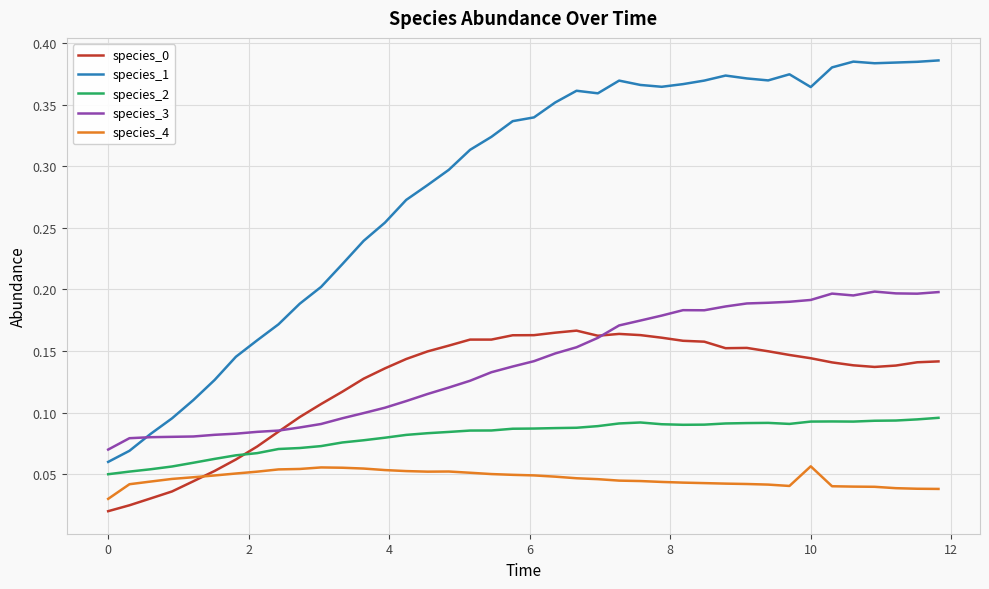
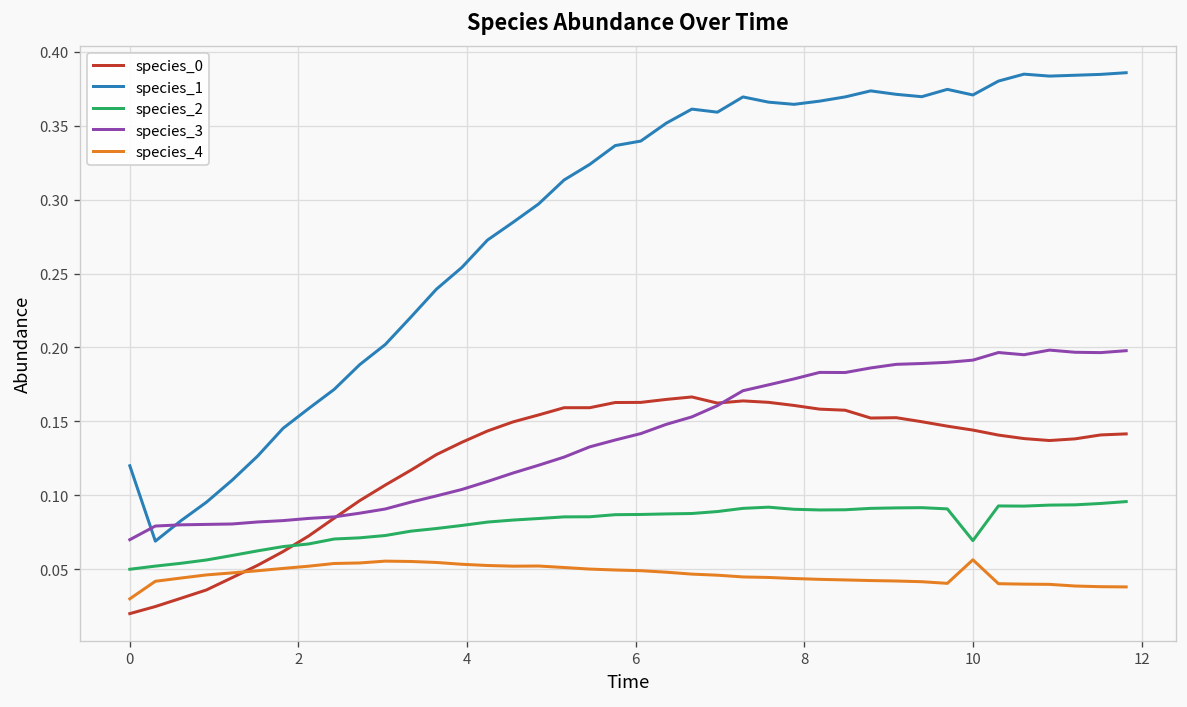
species_1, 0: 0.06 -> 0.12
species_1, 10: 0.364 -> 0.371
species_2, 10: 0.093 -> 0.069
